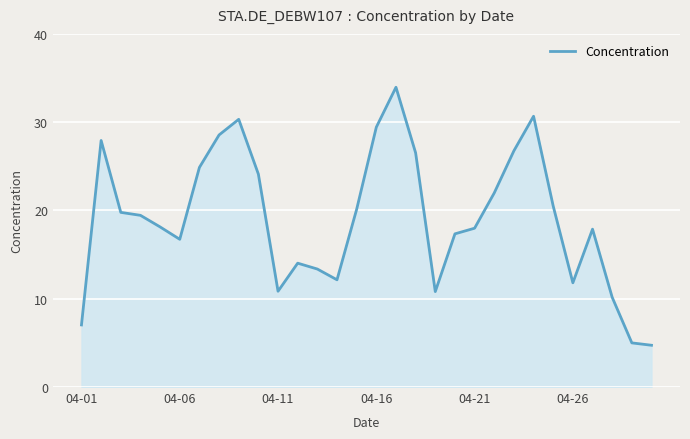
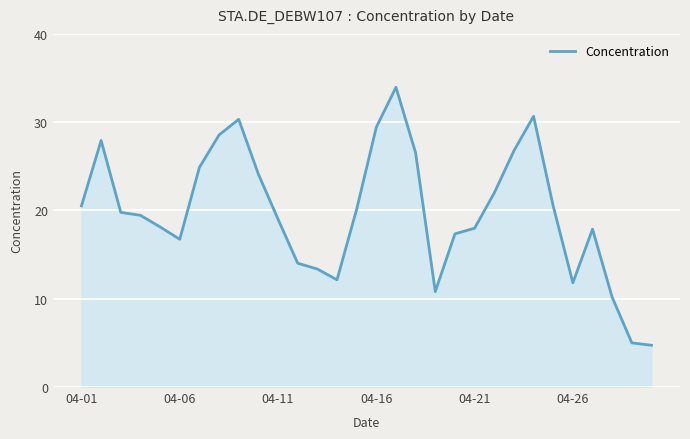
04-01: 7 -> 21
04-11: 11 -> 19
